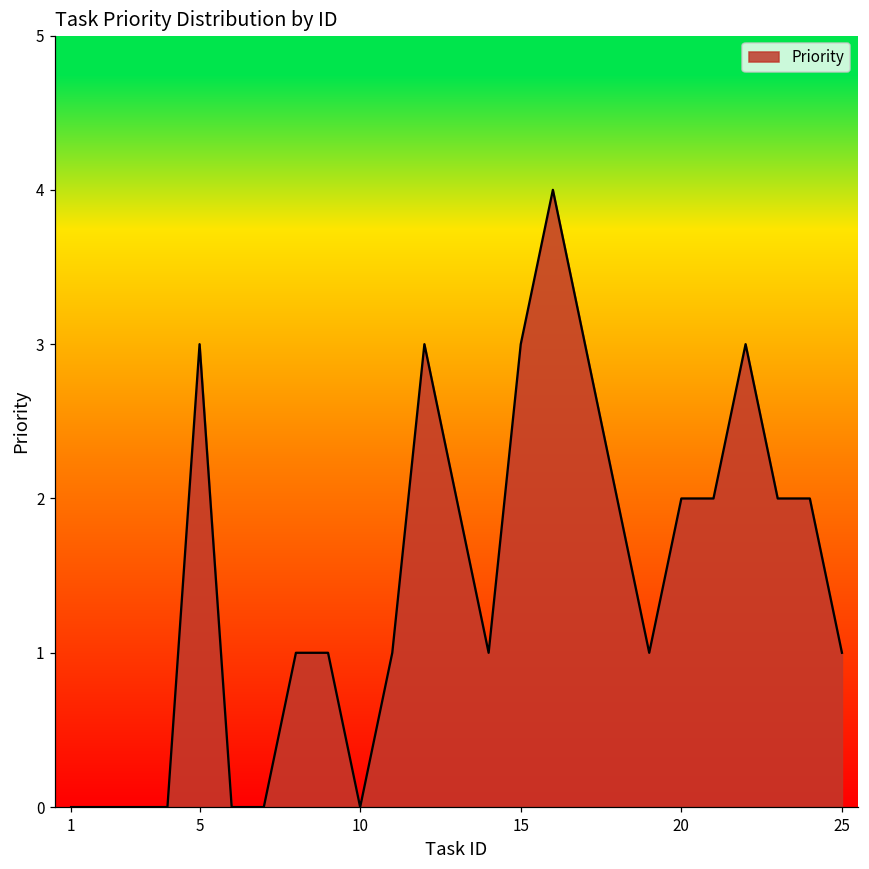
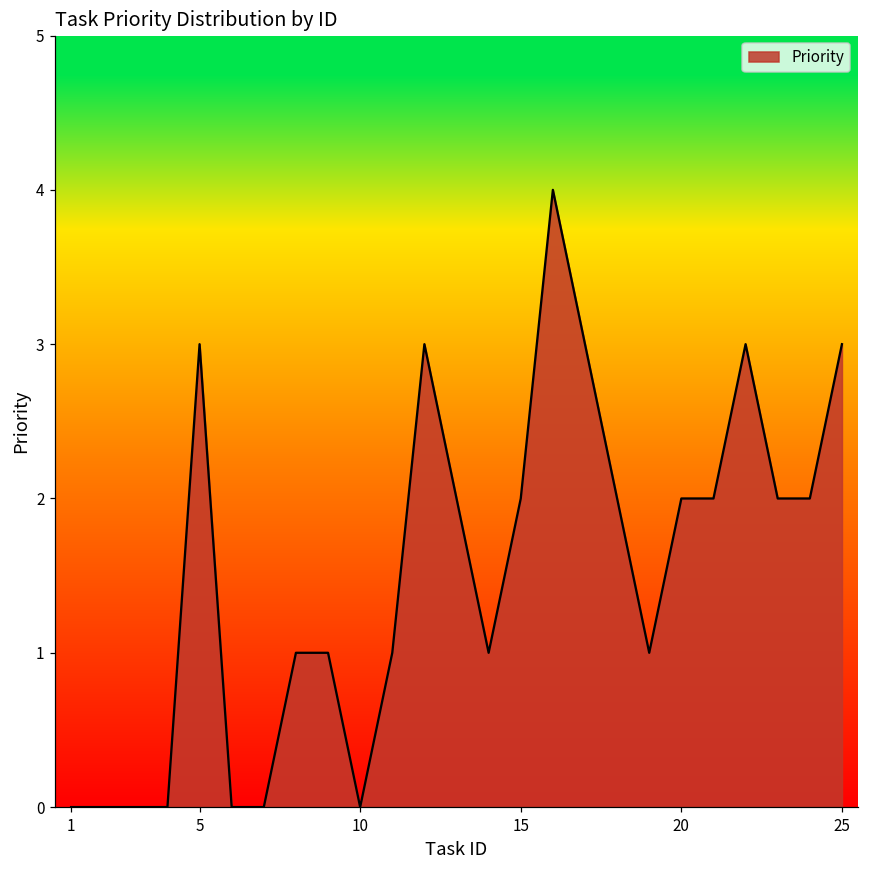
15: 3 -> 2
25: 1 -> 3
